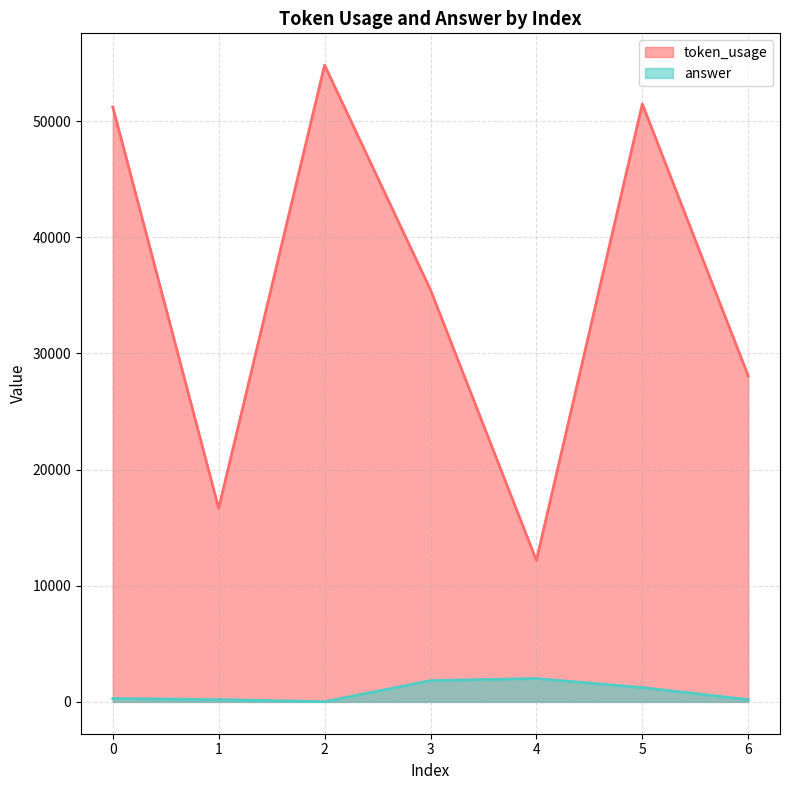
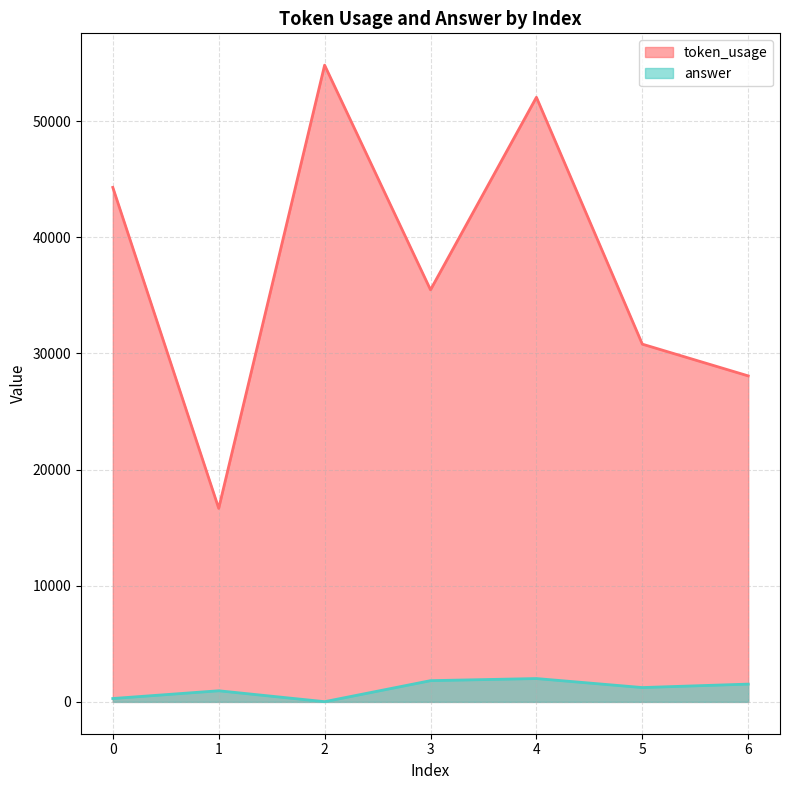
token_usage, 0: 51200 -> 44300
answer, 1: 200 -> 1000
token_usage, 4: 12200 -> 52100
token_usage, 5: 51500 -> 30800
answer, 6: 200 -> 1500
